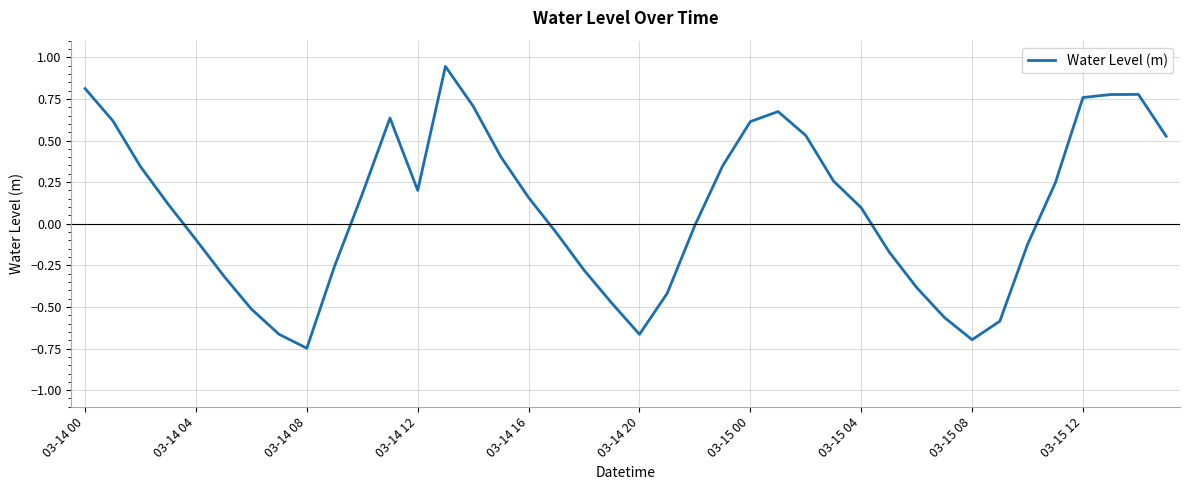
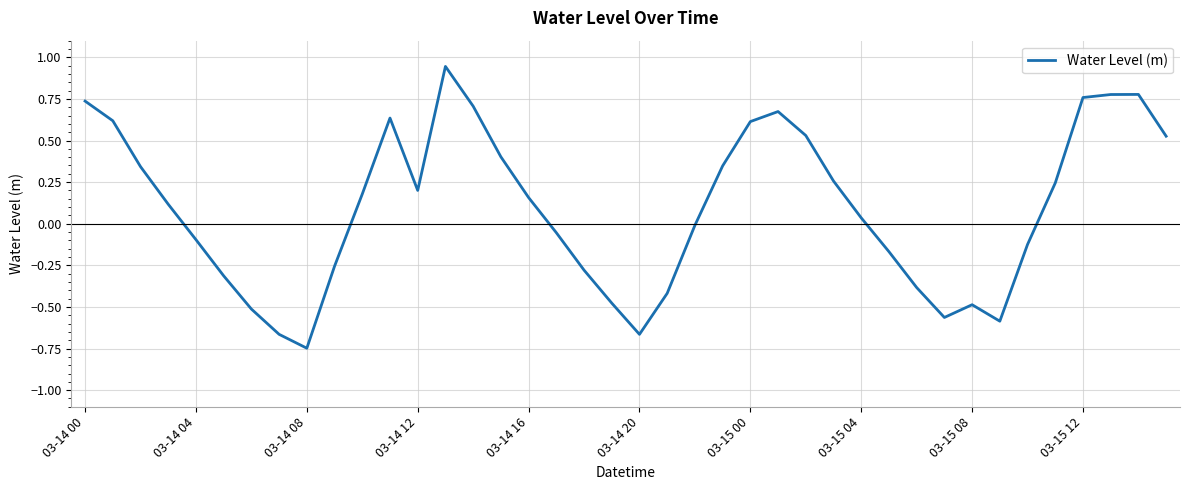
03-14 00: 0.81 -> 0.74
03-15 04: 0.10 -> 0.04
03-15 08: -0.70 -> -0.49
